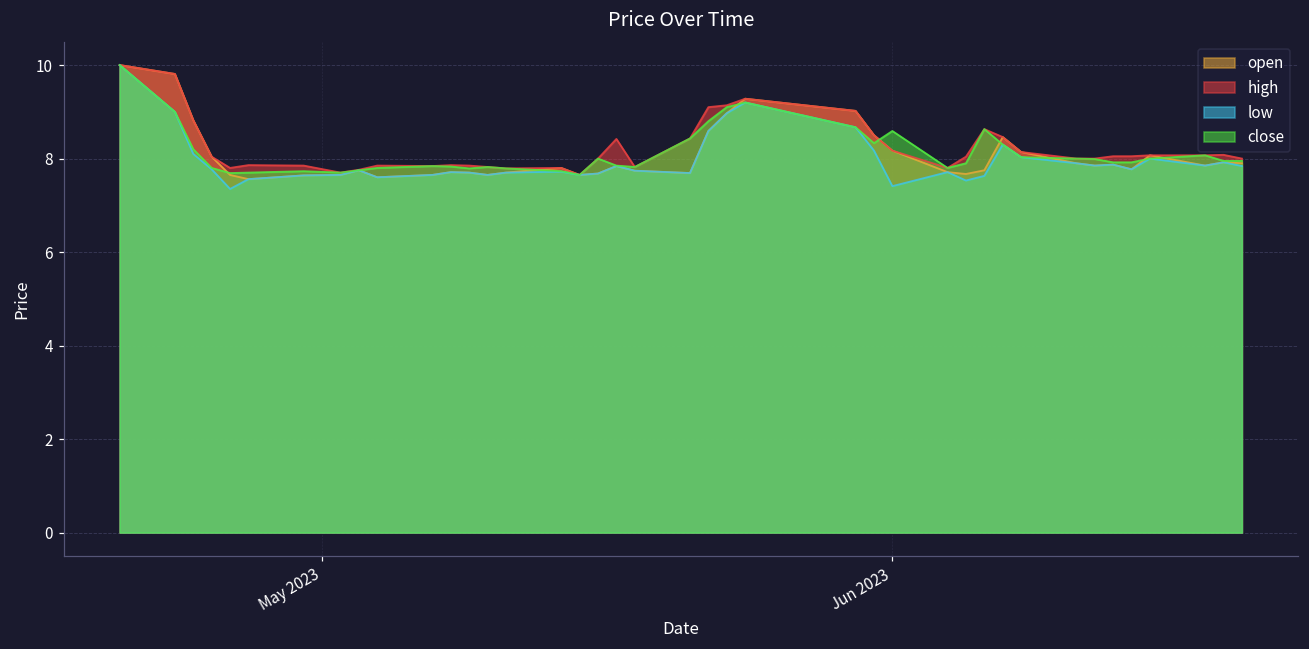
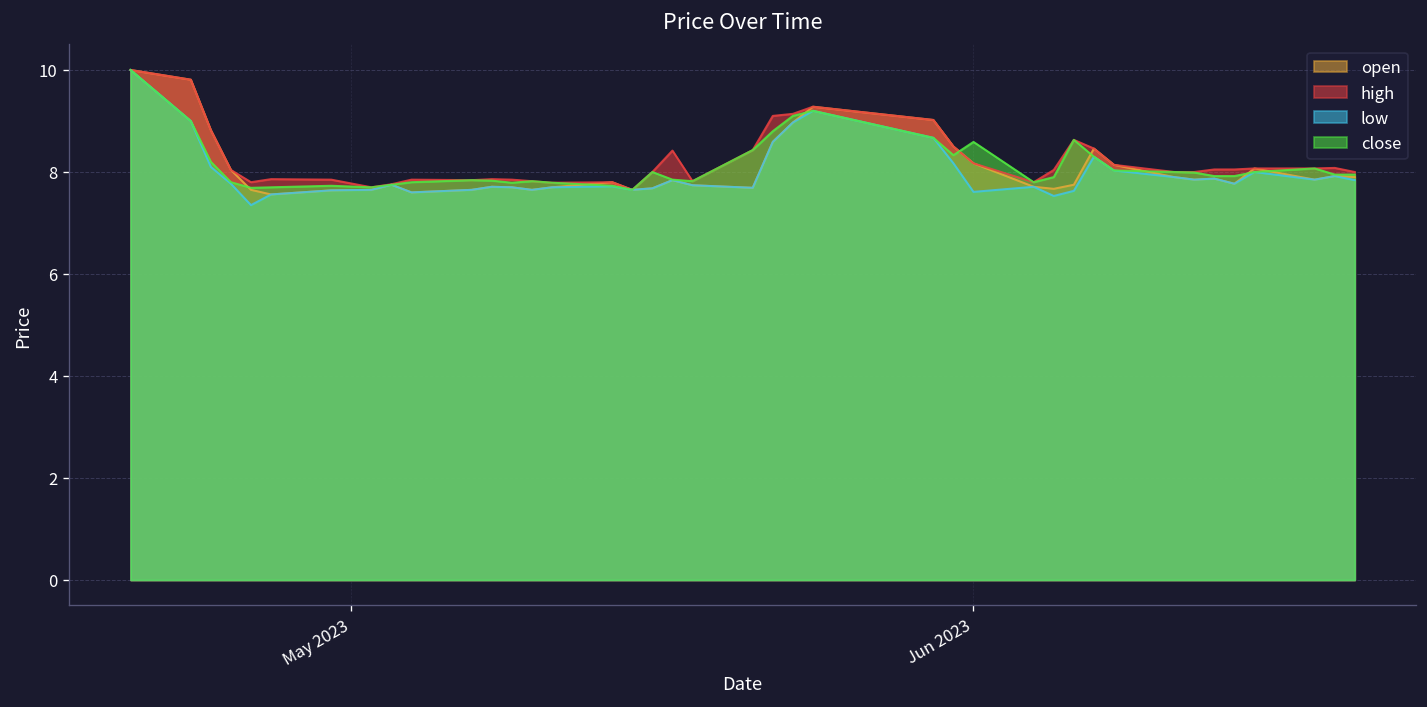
low, Jun 2023: 7.4 -> 7.6
